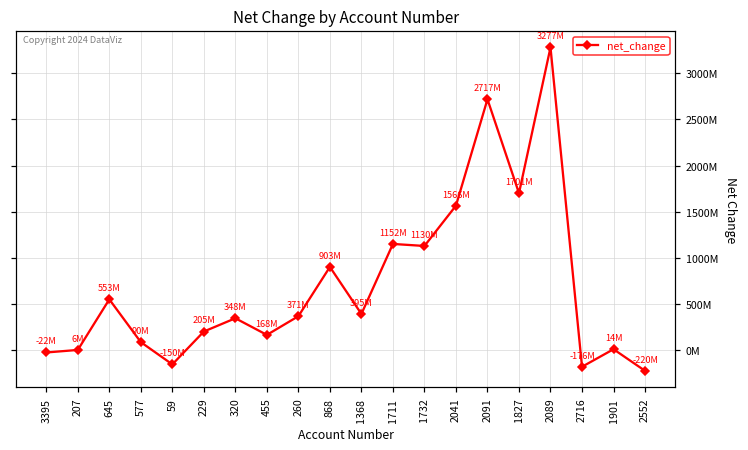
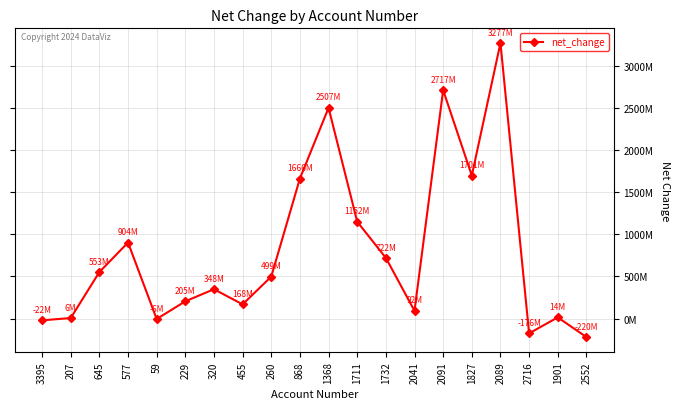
577: 90M -> 904M
59: -150M -> -6M
260: 371M -> 499M
868: 903M -> 1666M
1368: 395M -> 2507M
1732: 1130M -> 722M
2041: 1566M -> 92M
